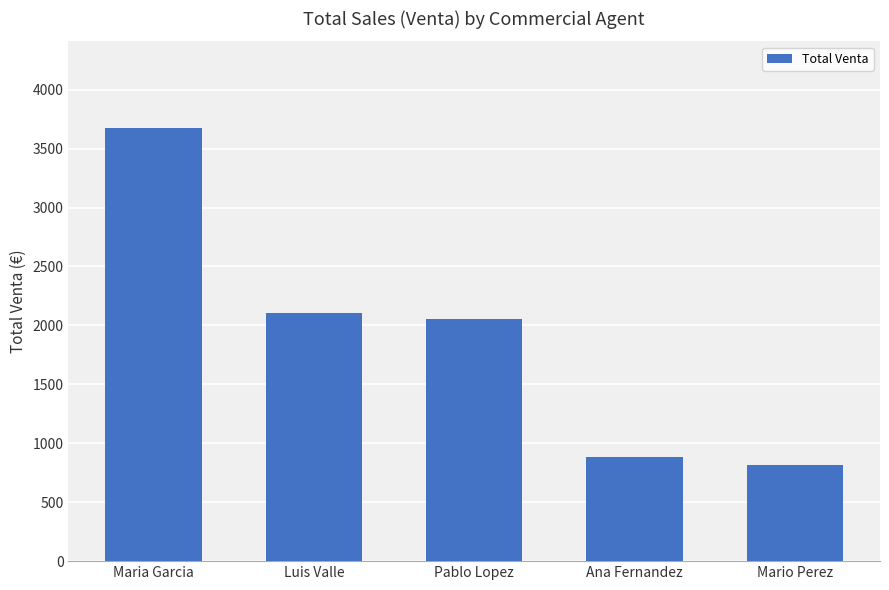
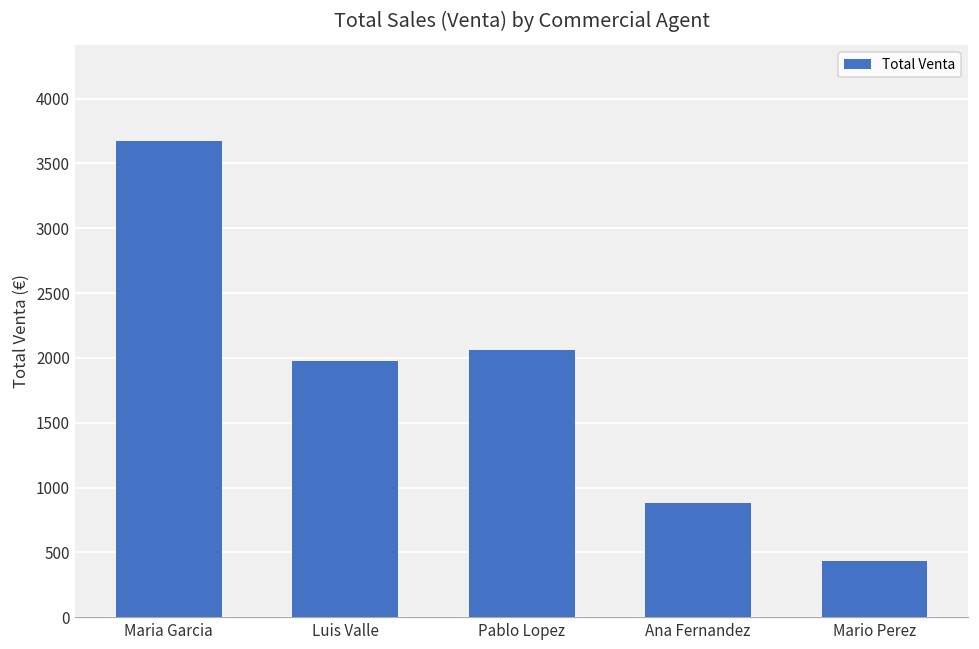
Luis Valle: 2110 -> 1980
Mario Perez: 810 -> 440
